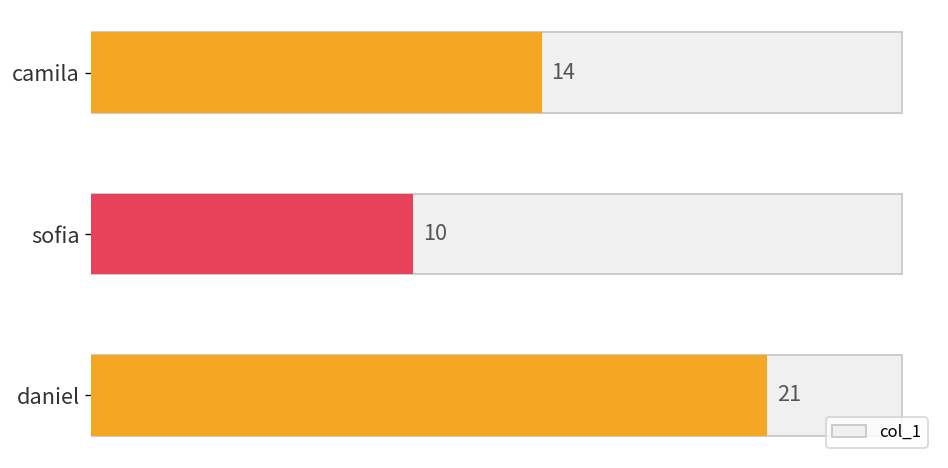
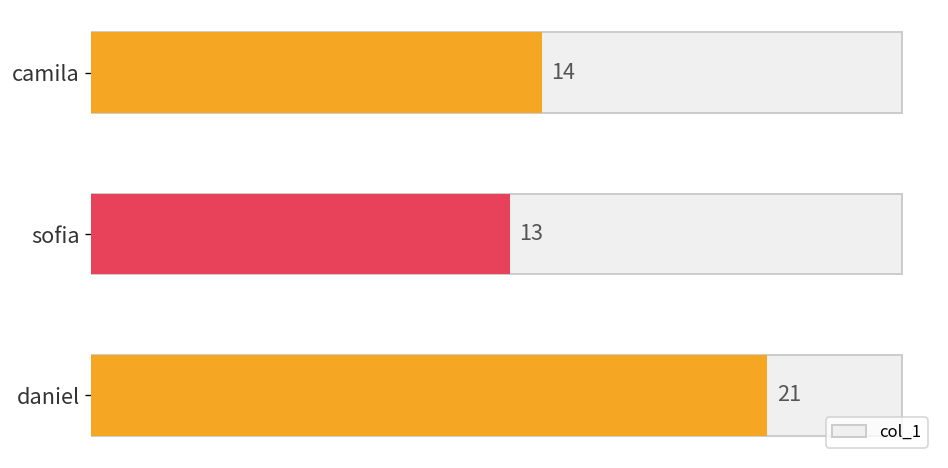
sofia: 10 -> 13
